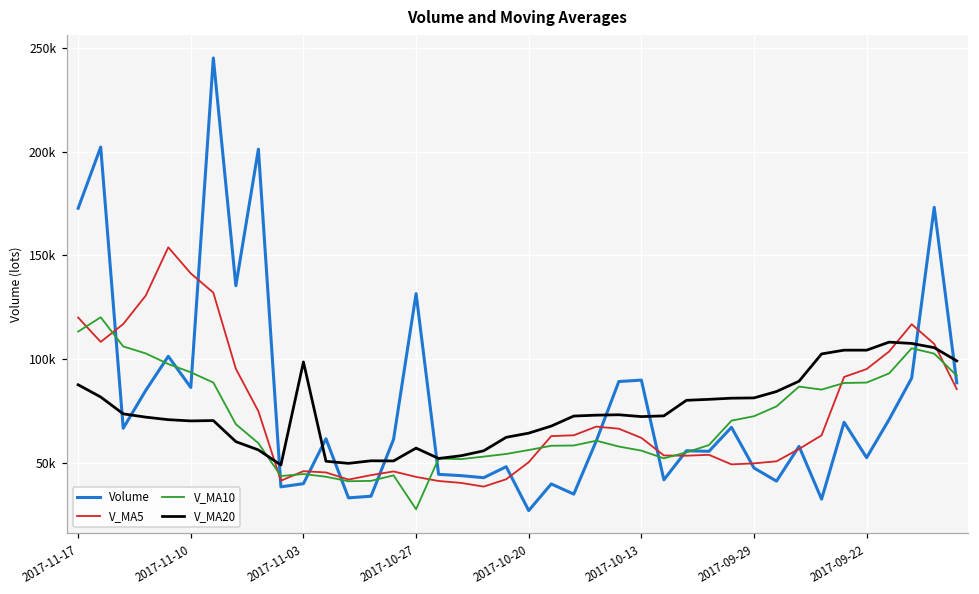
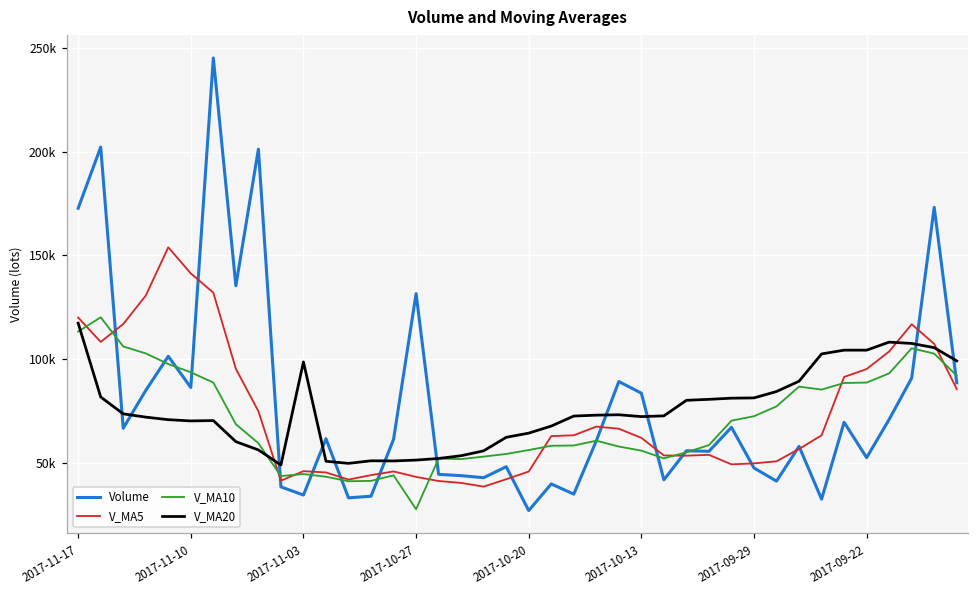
V_MA20, 2017-11-17: 88000 -> 117000
Volume, 2017-11-03: 40000 -> 34000
V_MA20, 2017-10-27: 57000 -> 51000
V_MA5, 2017-10-20: 50000 -> 46000
Volume, 2017-10-13: 90000 -> 84000
